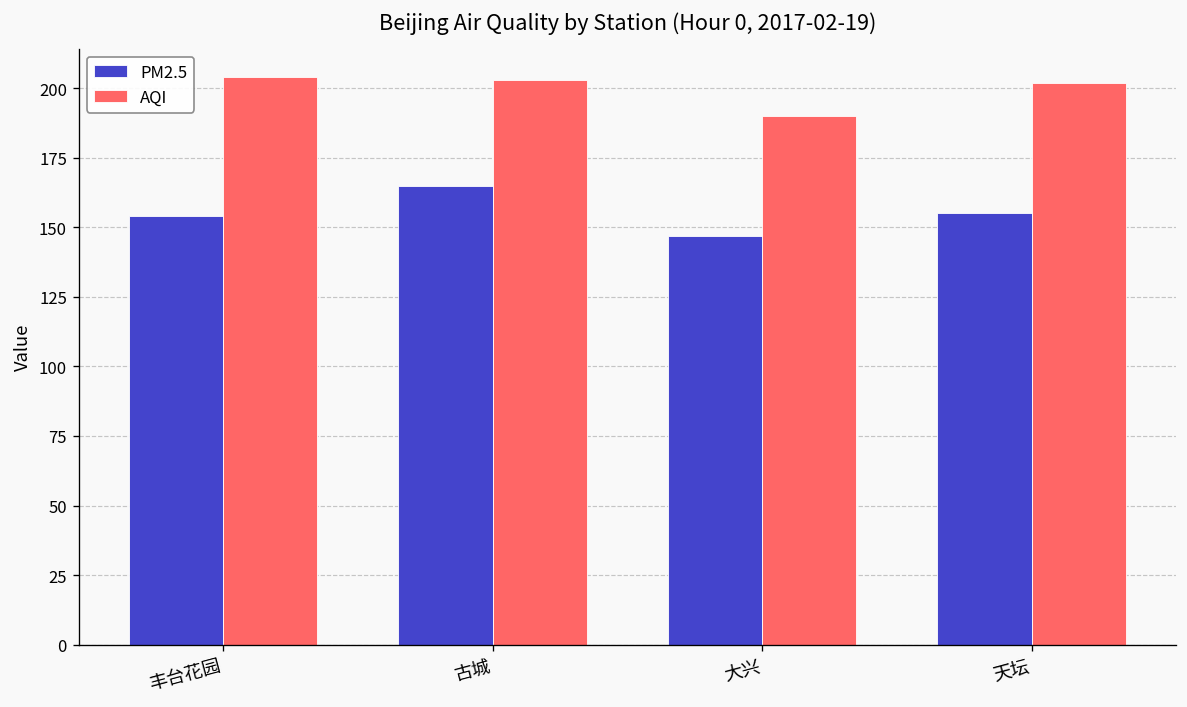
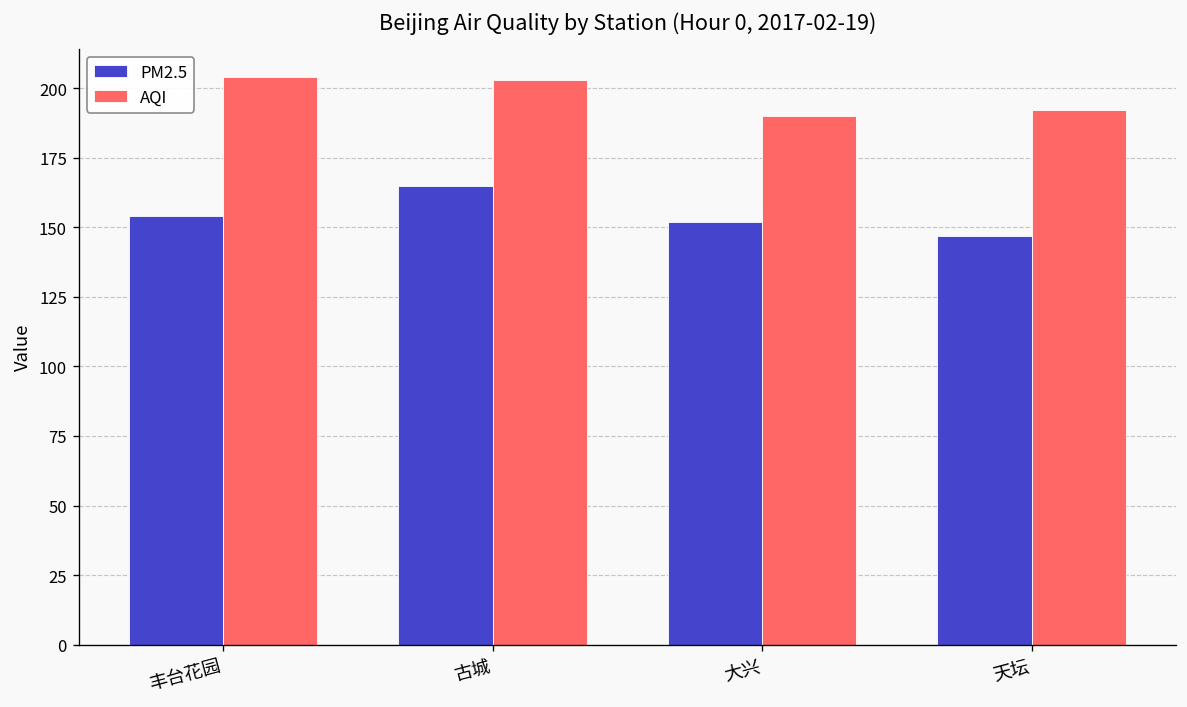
PM2.5, 大兴: 147 -> 152
PM2.5, 天坛: 155 -> 147
AQI, 天坛: 202 -> 192
